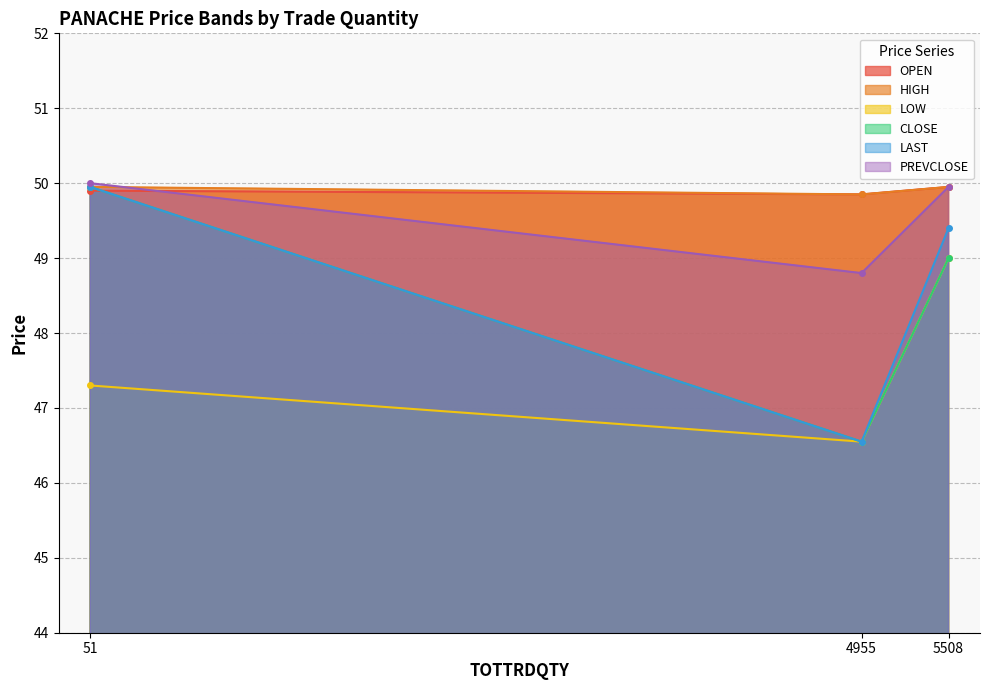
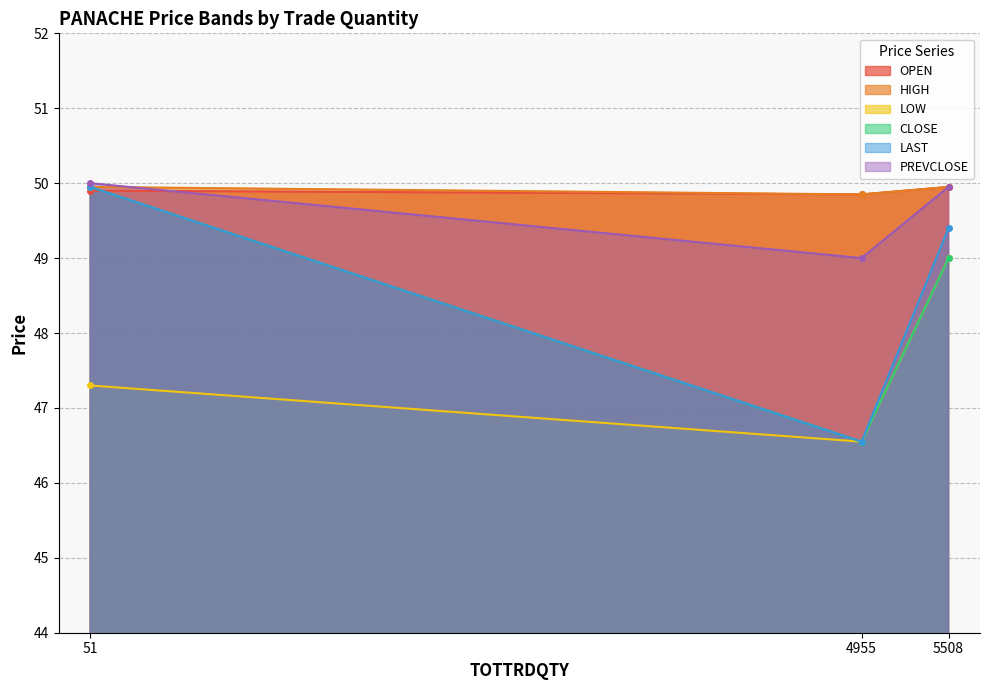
PREVCLOSE, 4955: 48.8 -> 49.0
